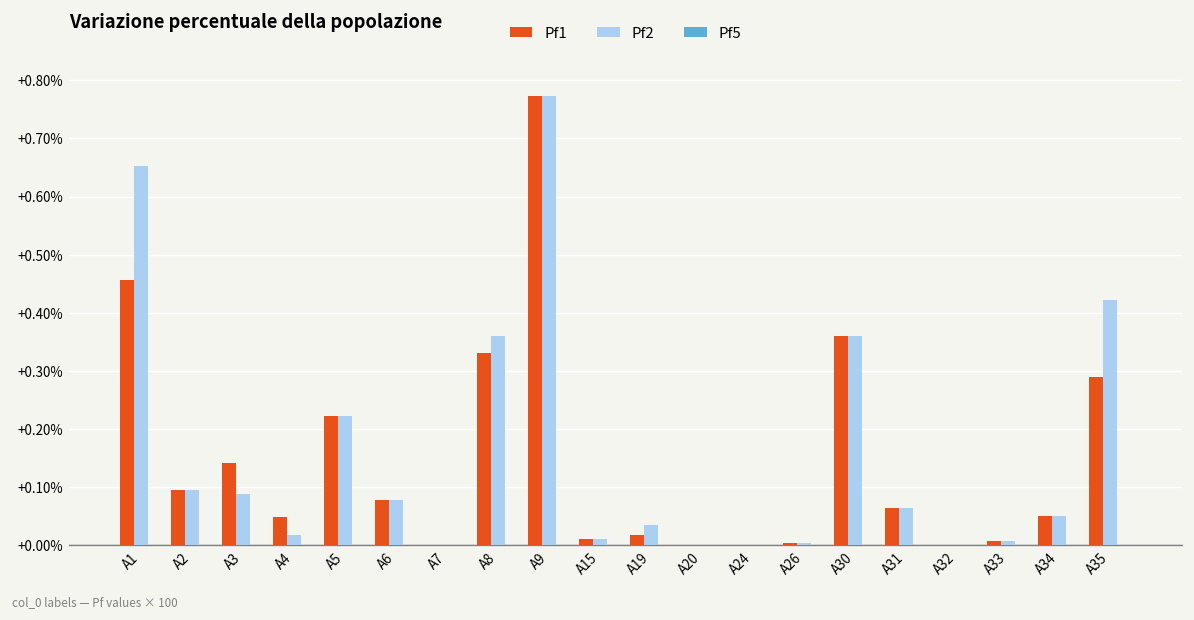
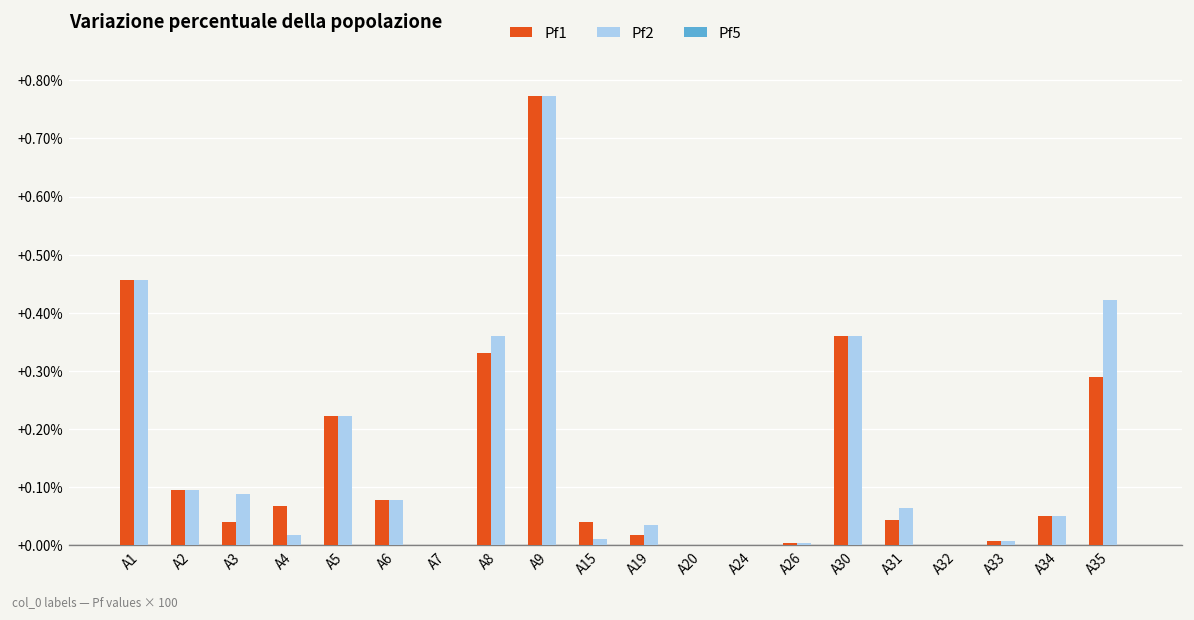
Pf2, A1: +0.65% -> +0.46%
Pf1, A3: +0.14% -> +0.04%
Pf1, A4: +0.05% -> +0.07%
Pf1, A15: +0.01% -> +0.04%
Pf1, A31: +0.06% -> +0.04%
